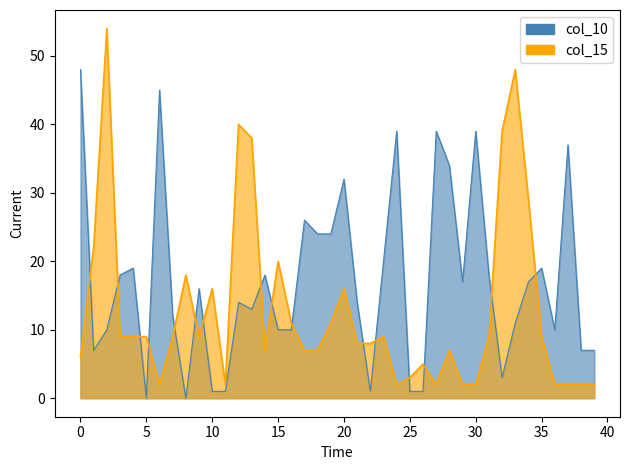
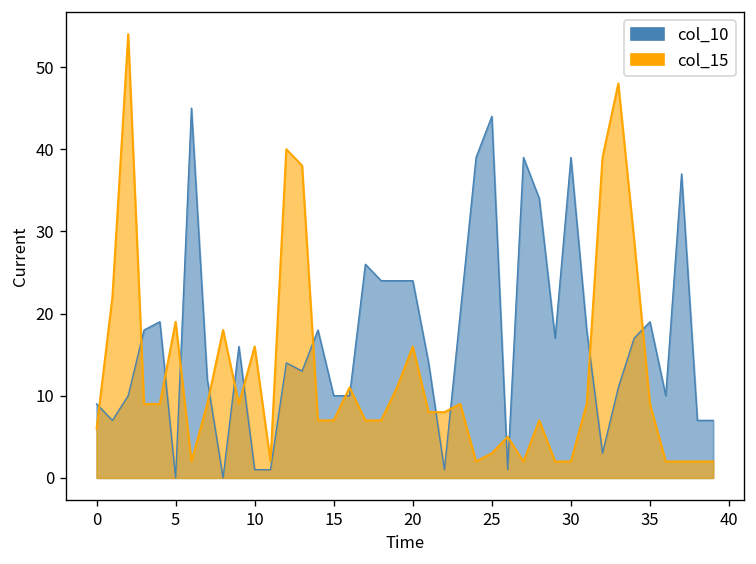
col_10, 0: 48 -> 9
col_15, 5: 9 -> 19
col_15, 15: 20 -> 7
col_10, 20: 32 -> 24
col_10, 25: 1 -> 44
